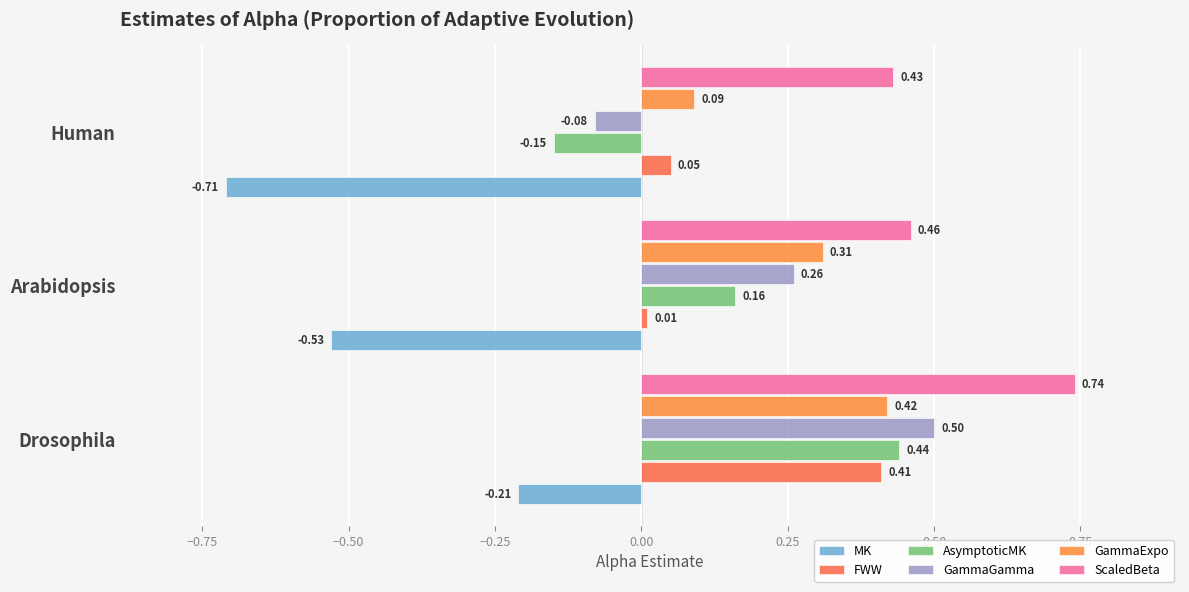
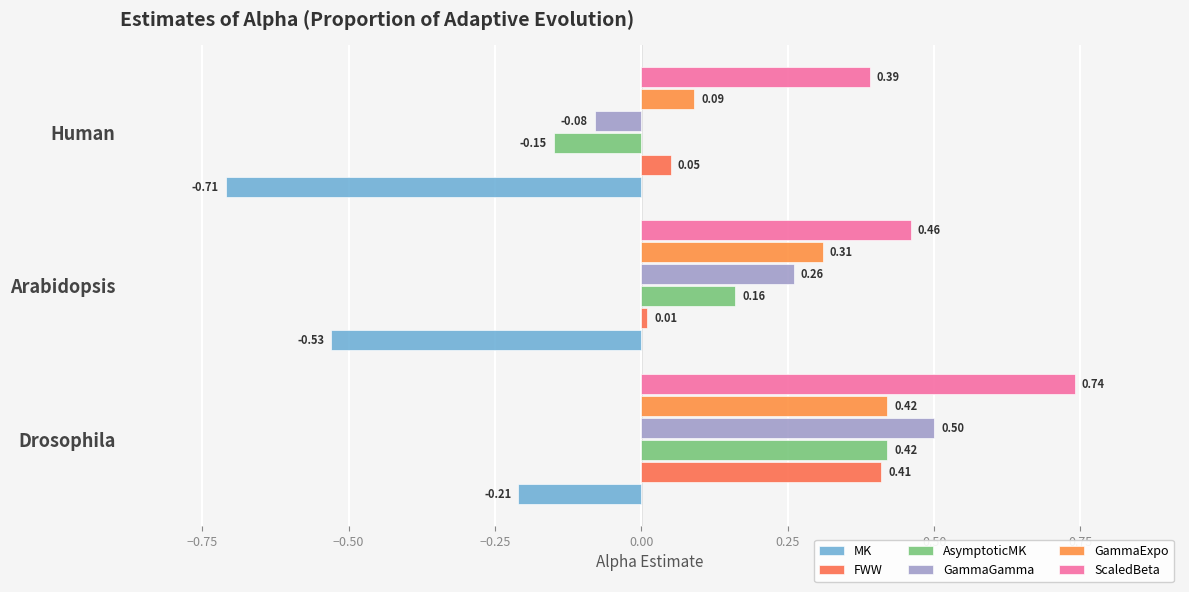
ScaledBeta, Human: 0.43 -> 0.39
AsymptoticMK, Drosophila: 0.44 -> 0.42
